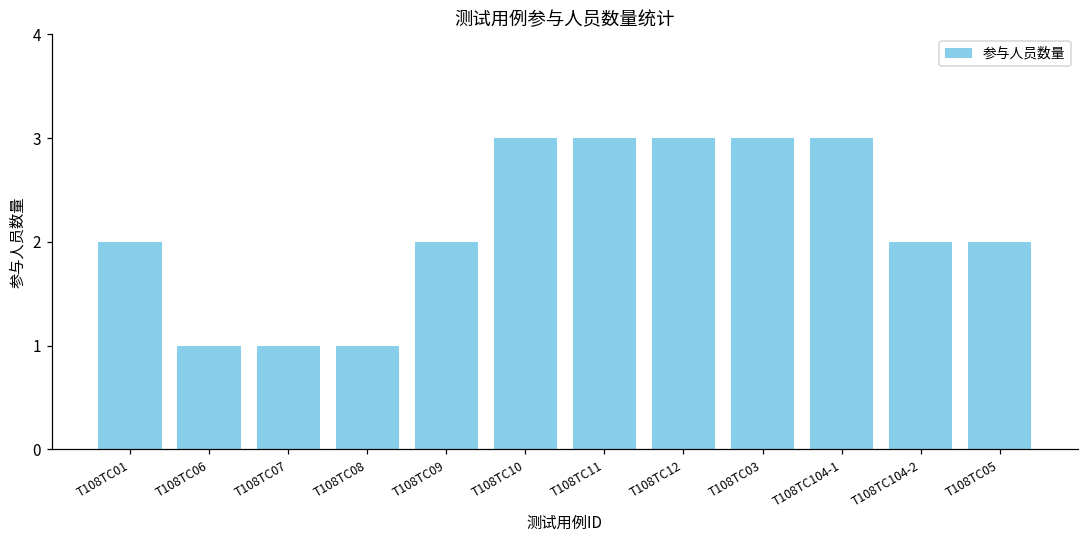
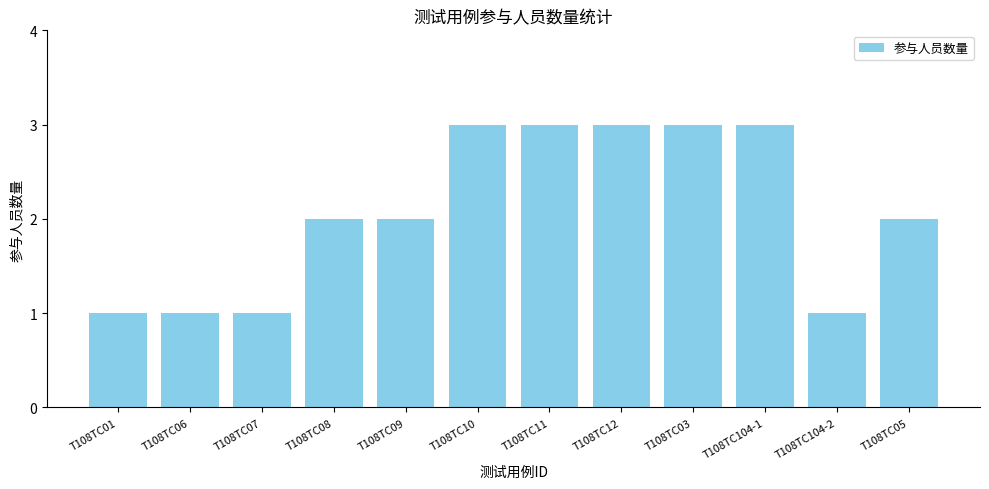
T108TC01: 2 -> 1
T108TC08: 1 -> 2
T108TC104-2: 2 -> 1
